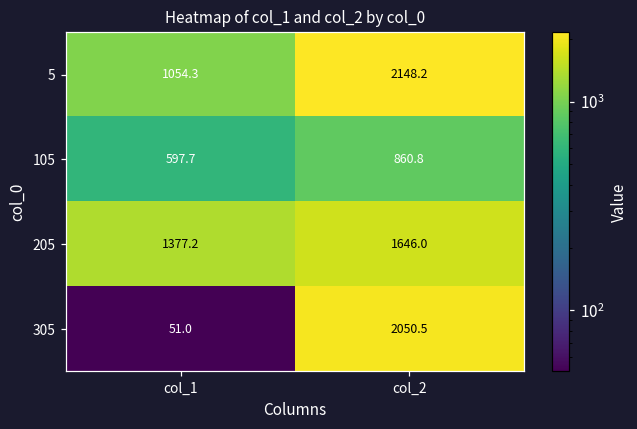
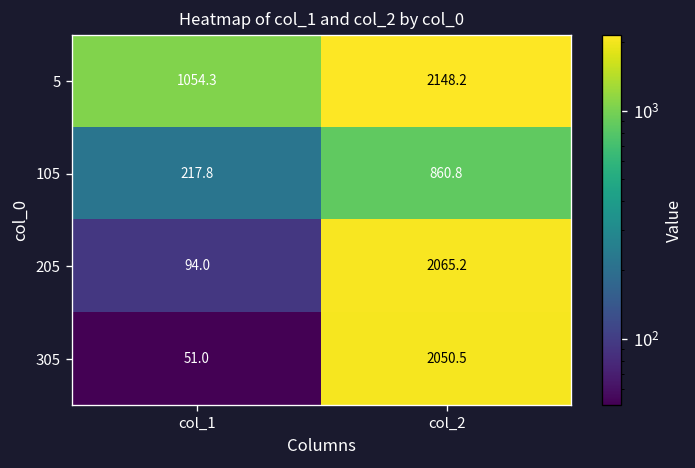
105, col_1: 597.7 -> 217.8
205, col_1: 1377.2 -> 94.0
205, col_2: 1646.0 -> 2065.2
